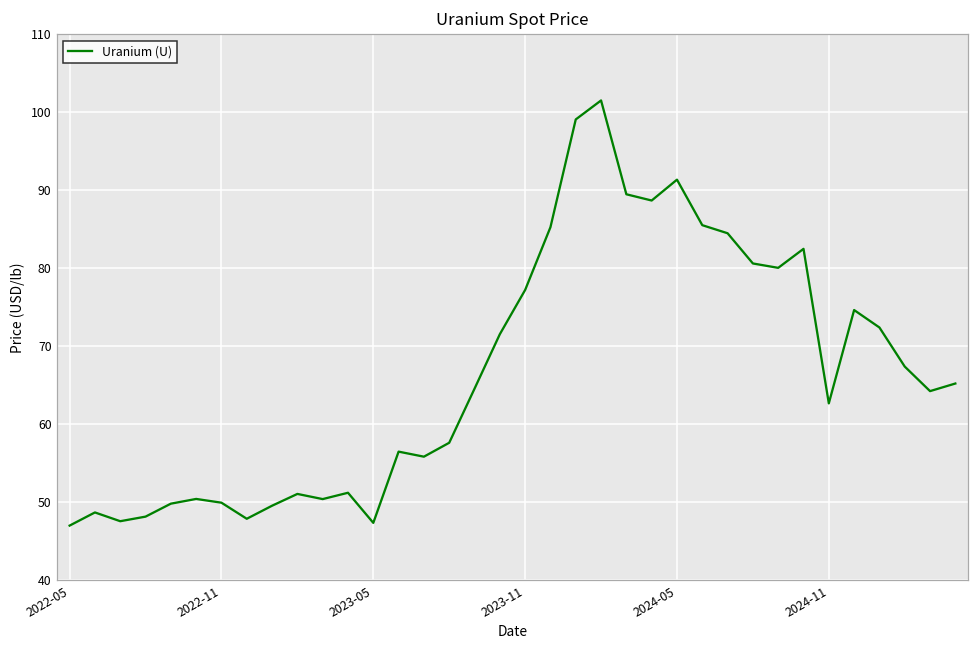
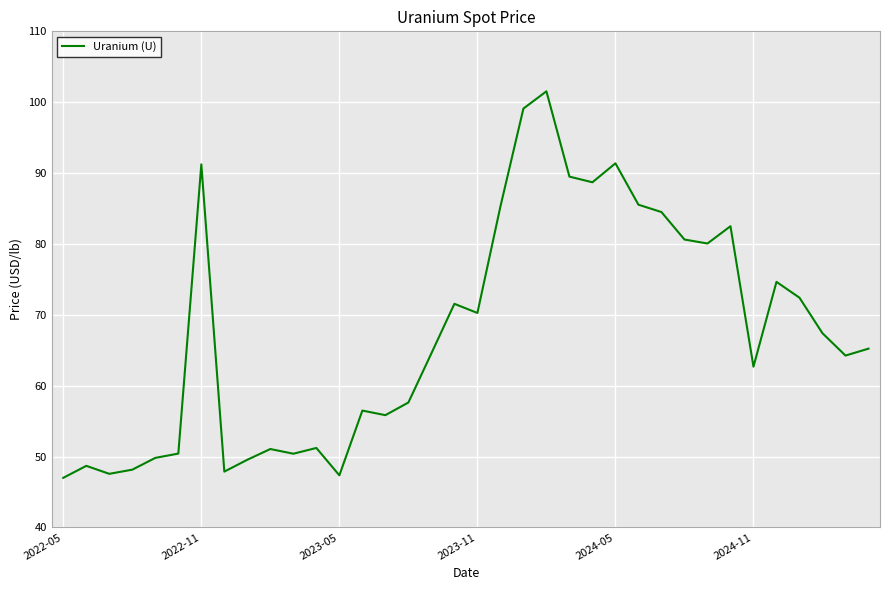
2022-11: 50 -> 91
2023-11: 77 -> 70
